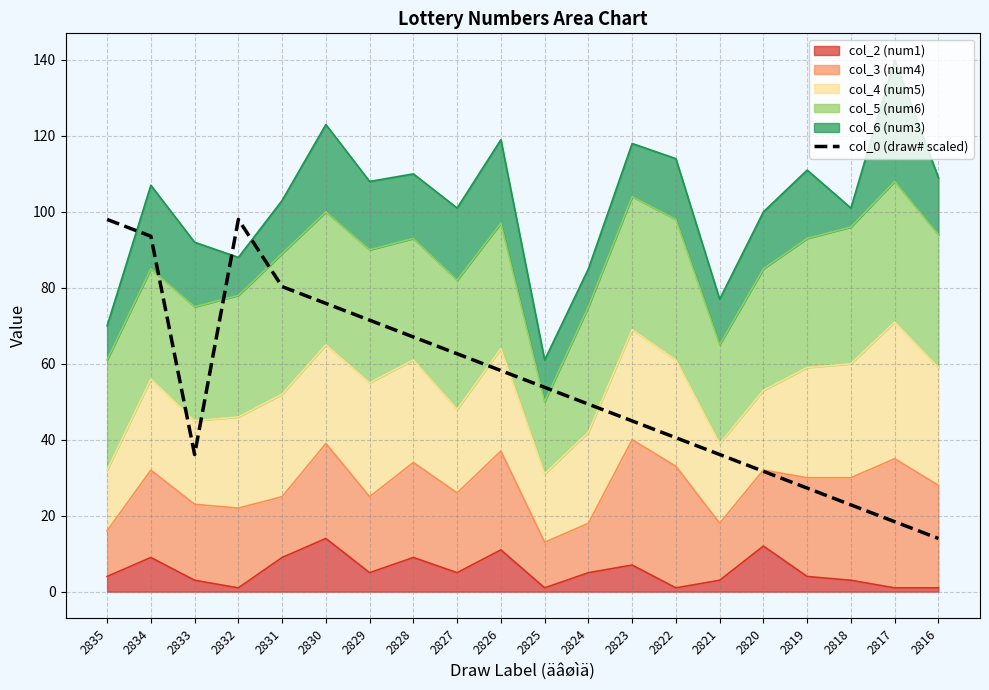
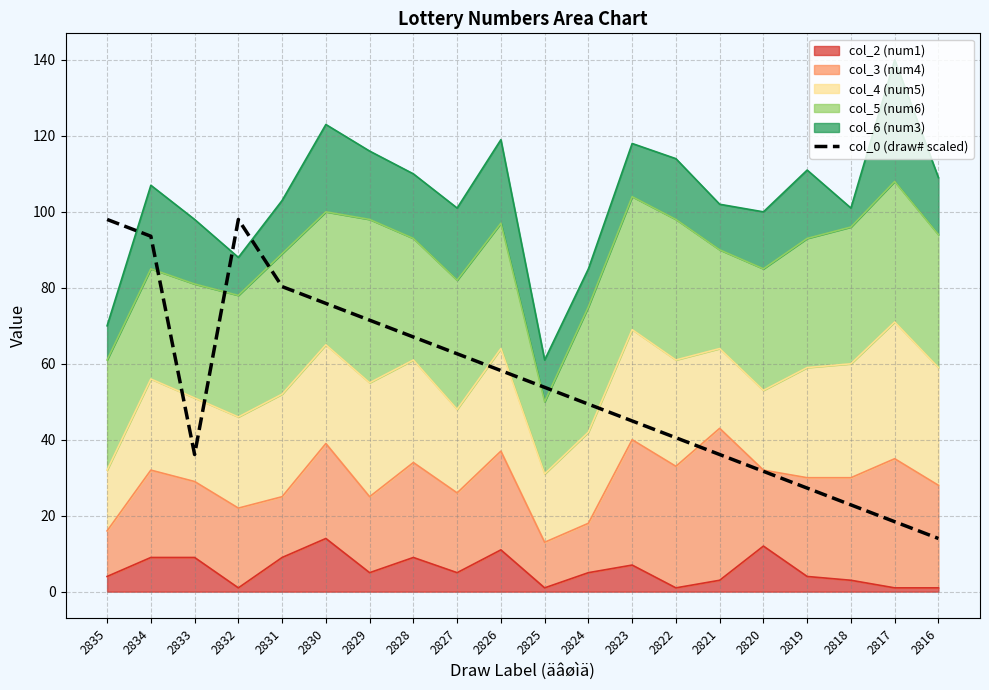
col_2 (num1), 2833: 3 -> 9
col_5 (num6), 2829: 35 -> 43
col_3 (num4), 2821: 15 -> 40
